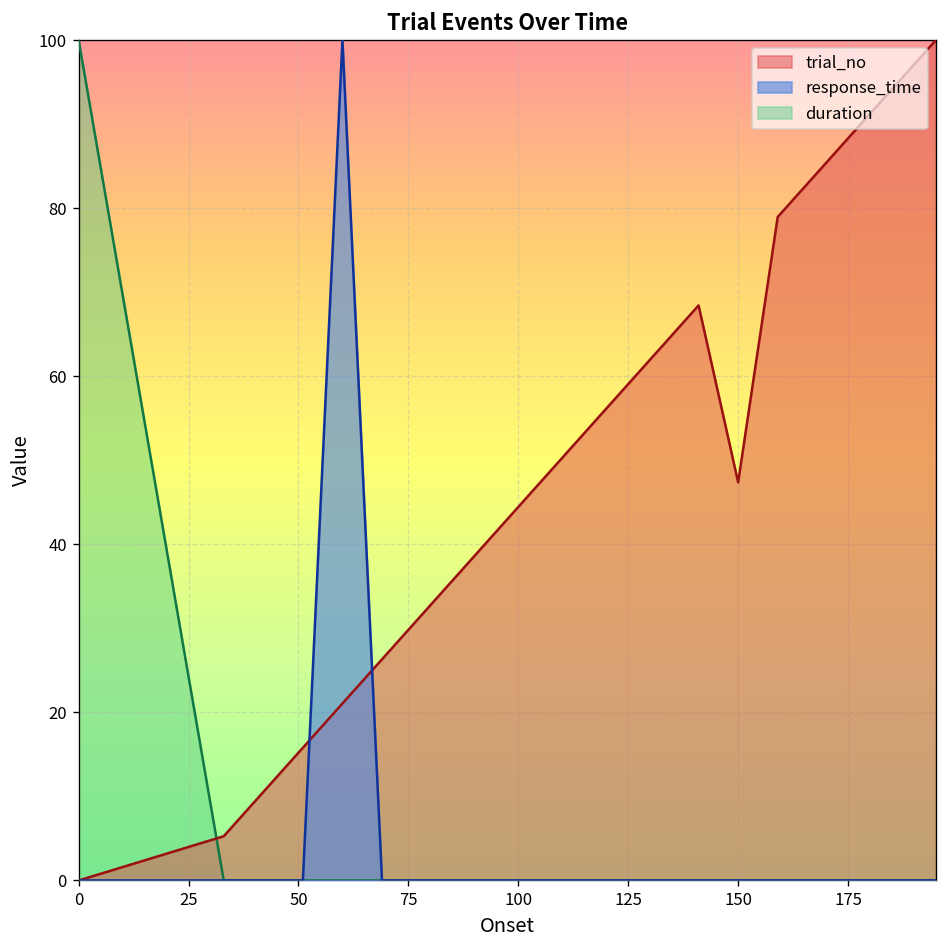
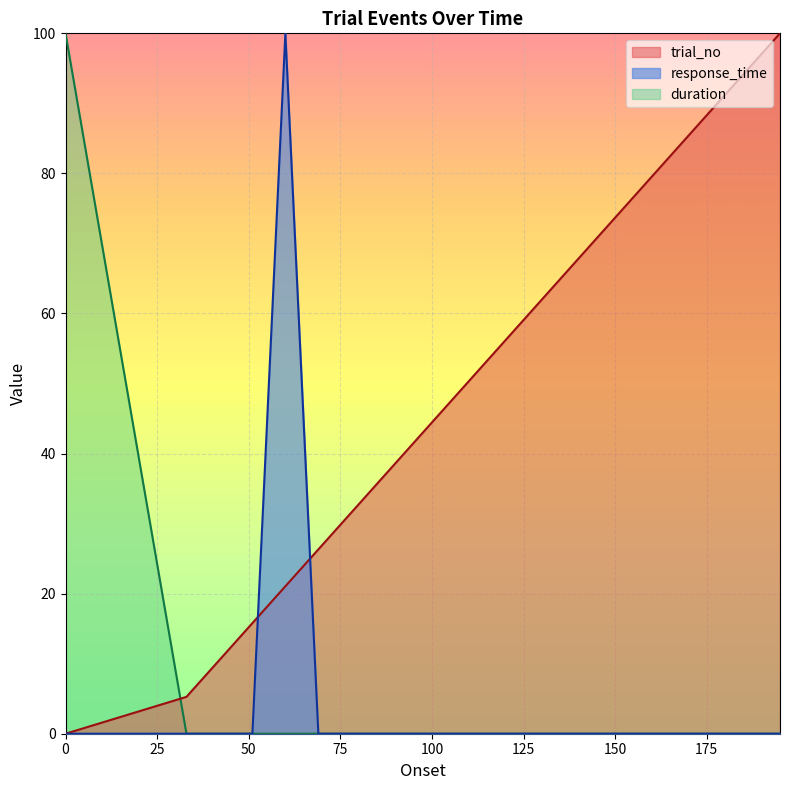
trial_no, 150: 47 -> 74
